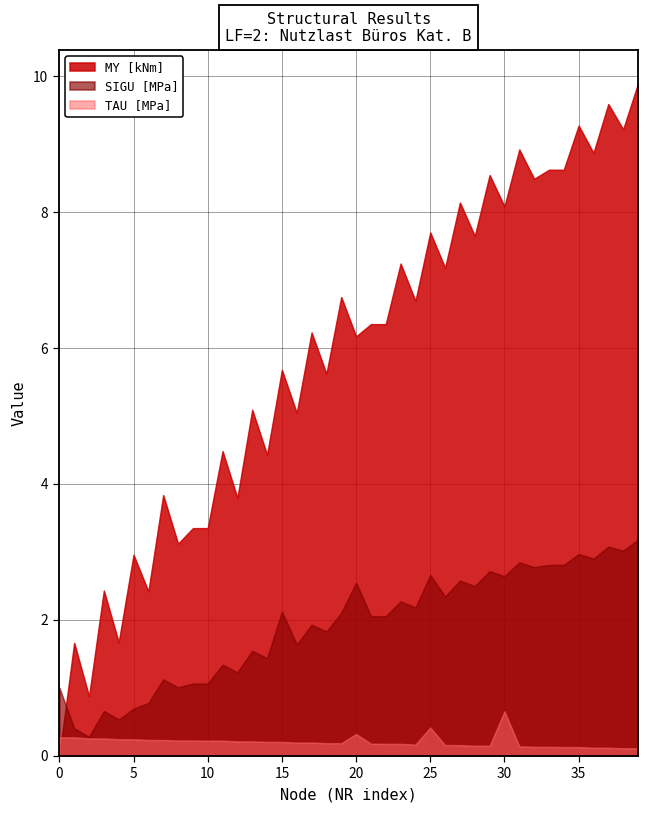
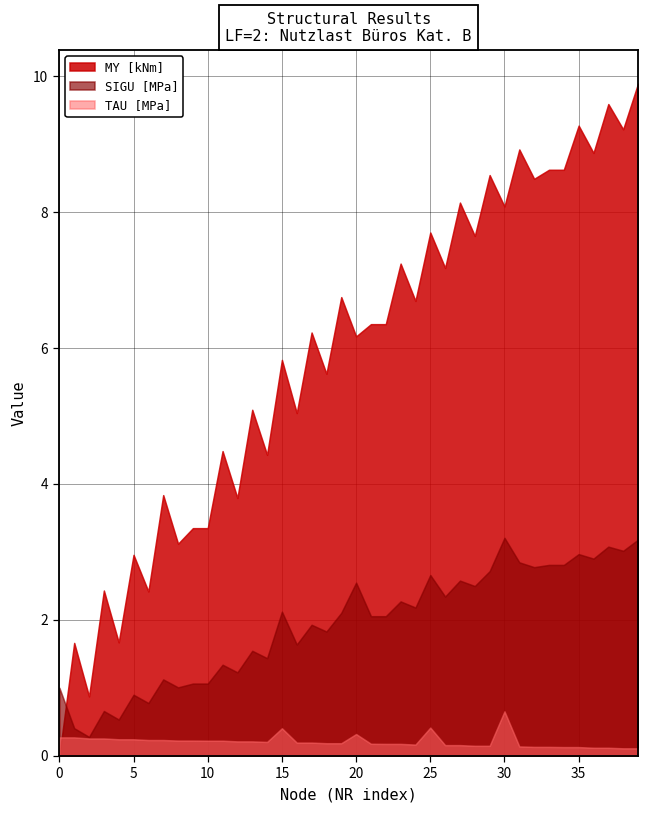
SIGU [MPa], 5: 0.7 -> 0.9
MY [kNm], 15: 5.7 -> 5.8
TAU [MPa], 15: 0.2 -> 0.4
SIGU [MPa], 30: 2.6 -> 3.2
